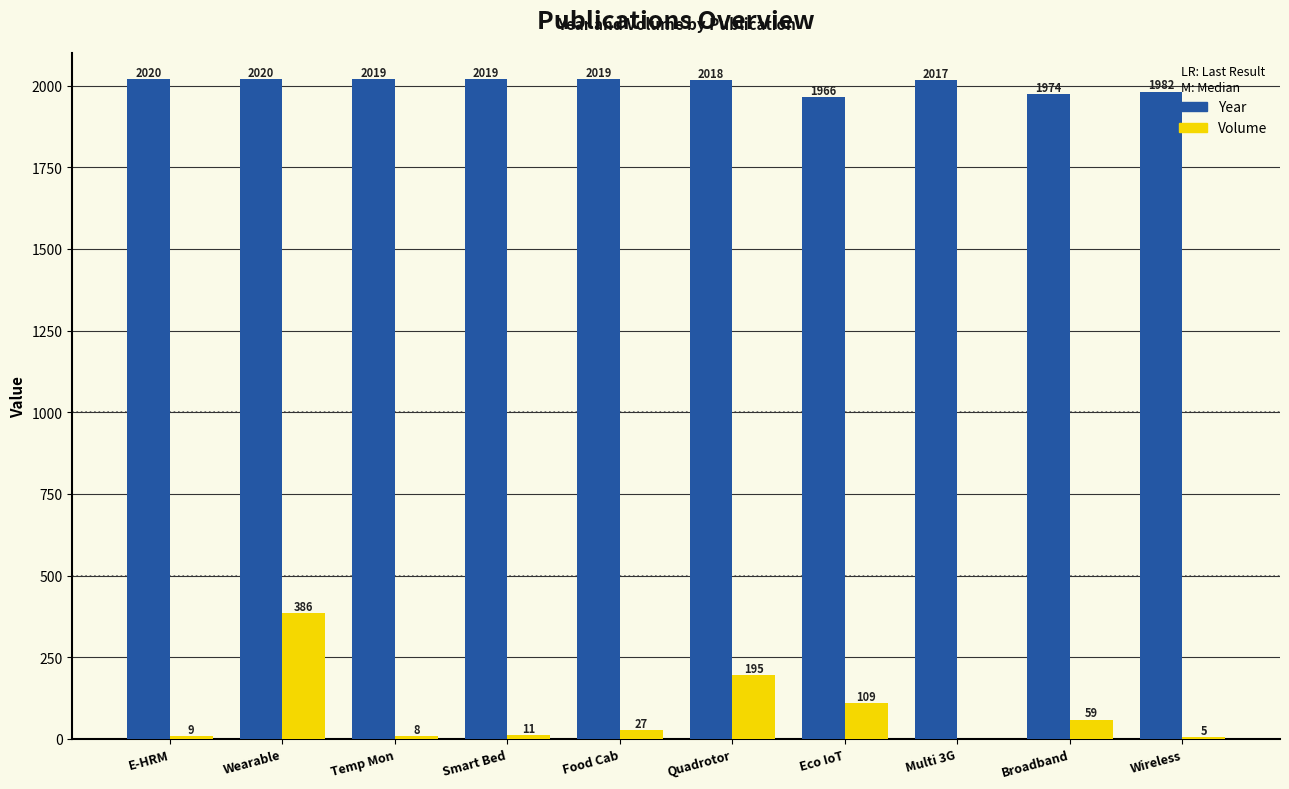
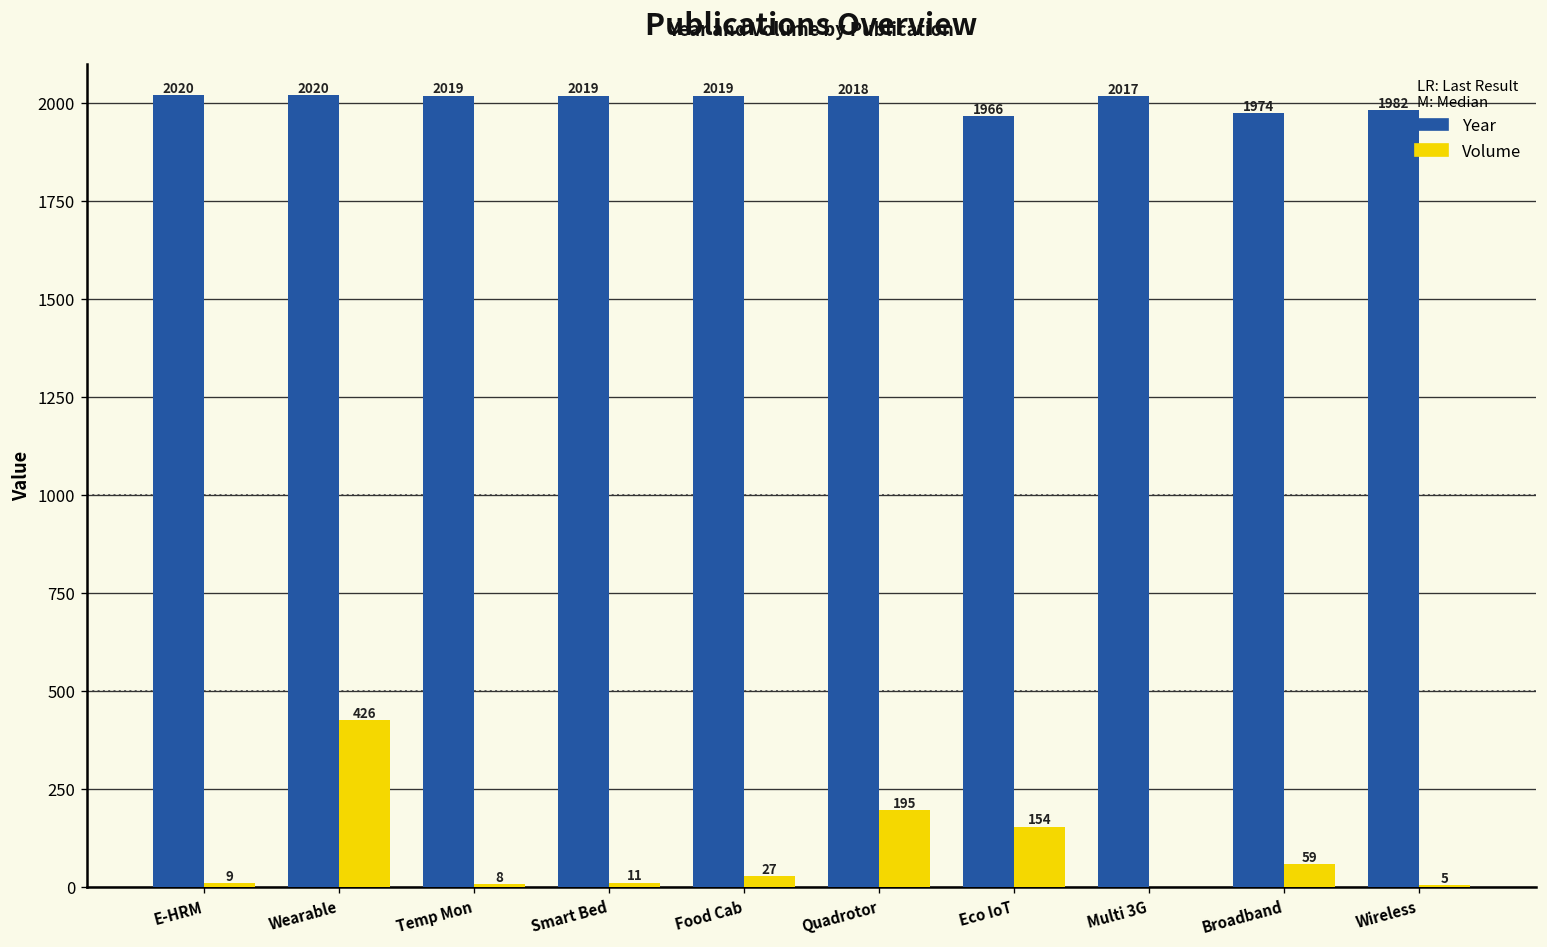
Volume, Wearable: 386 -> 426
Volume, Eco IoT: 109 -> 154
